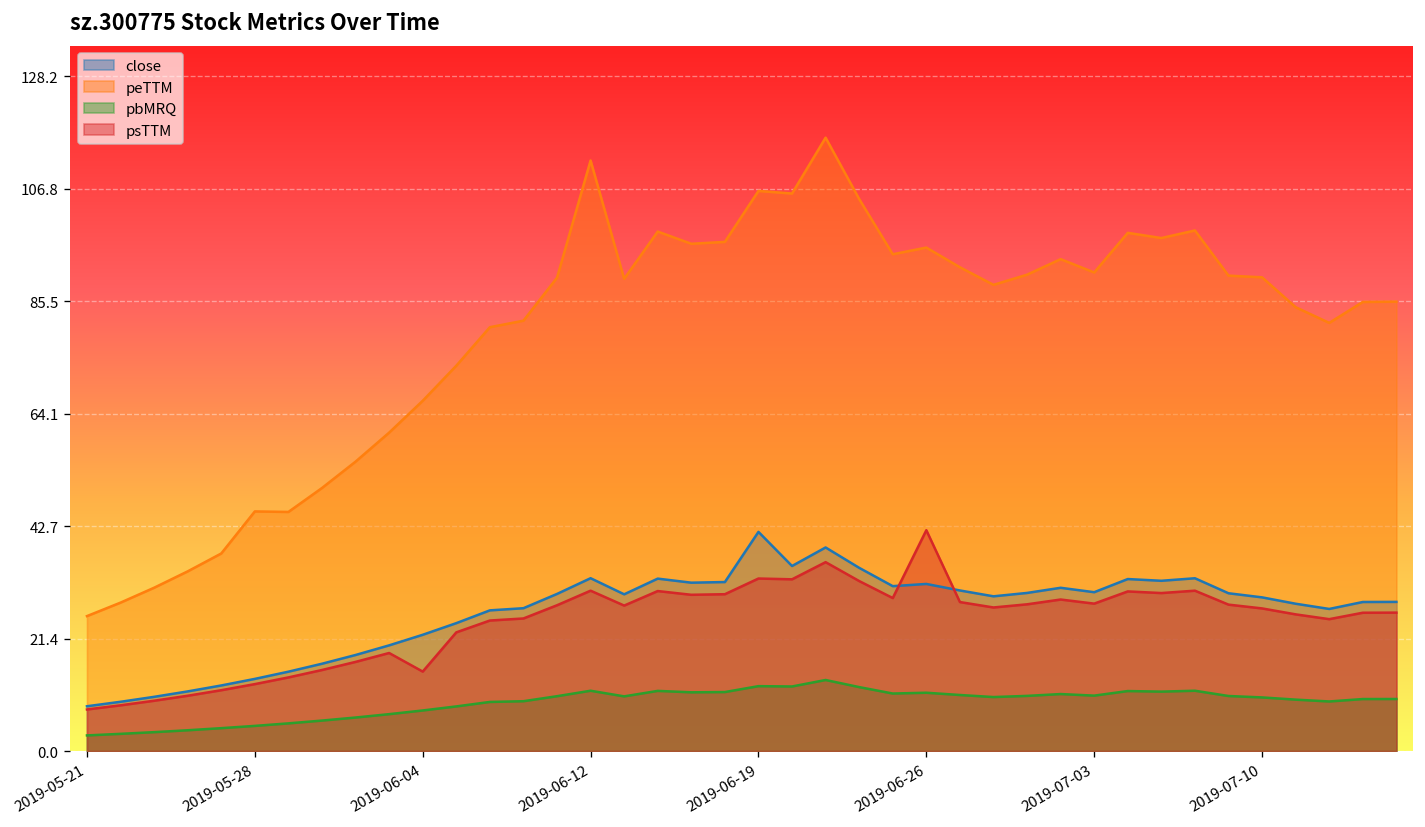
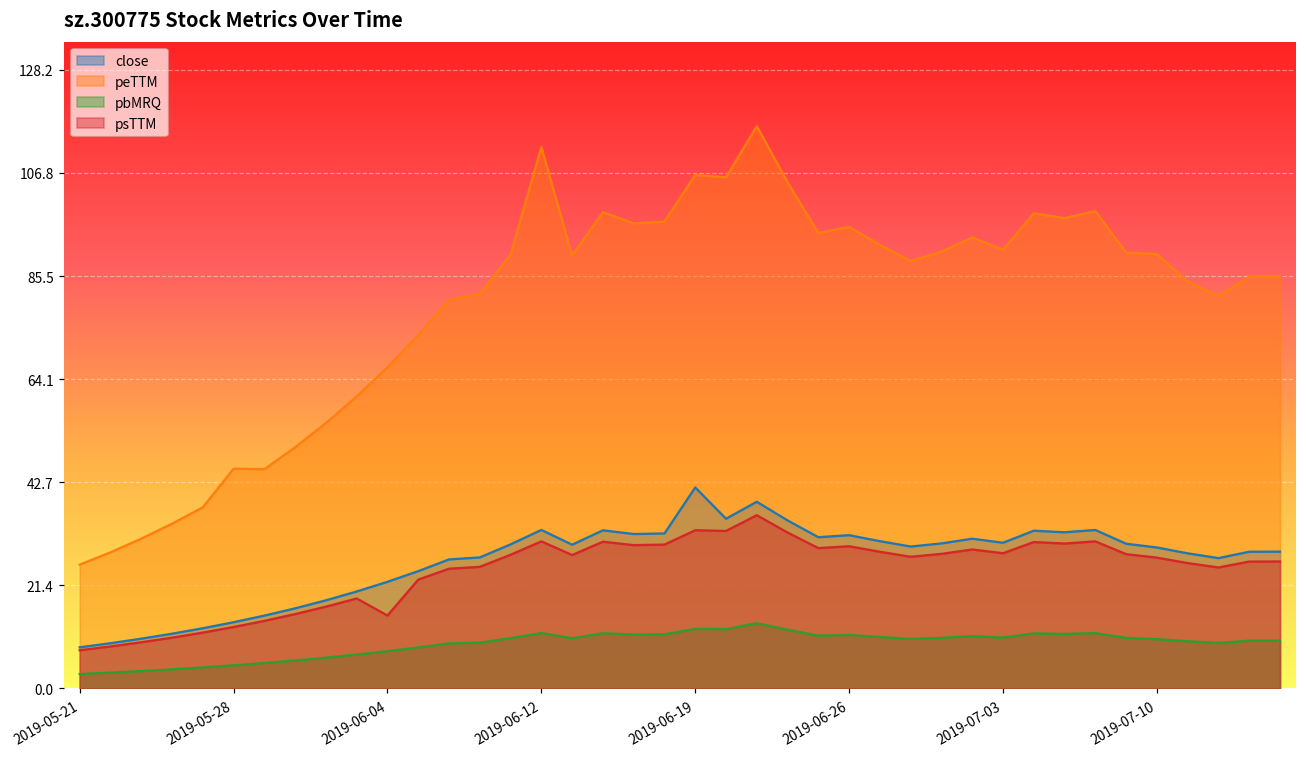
psTTM, 2019-06-26: 42 -> 29
